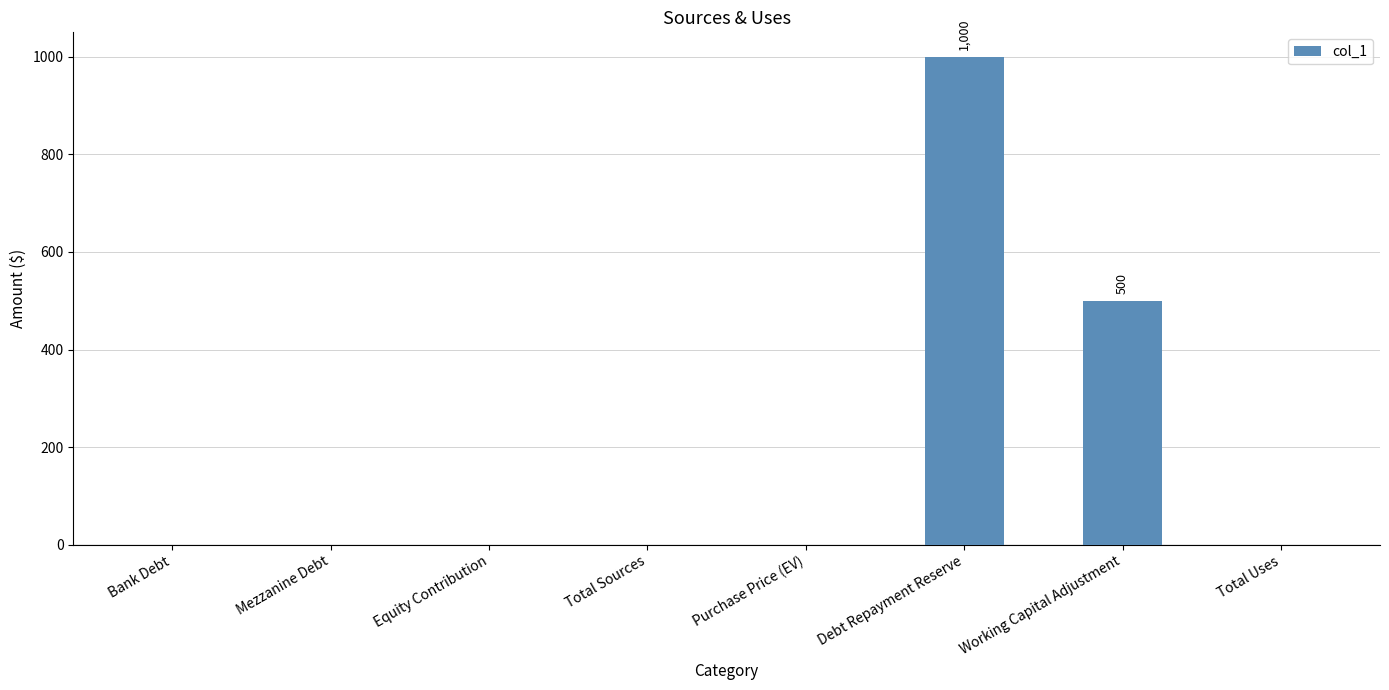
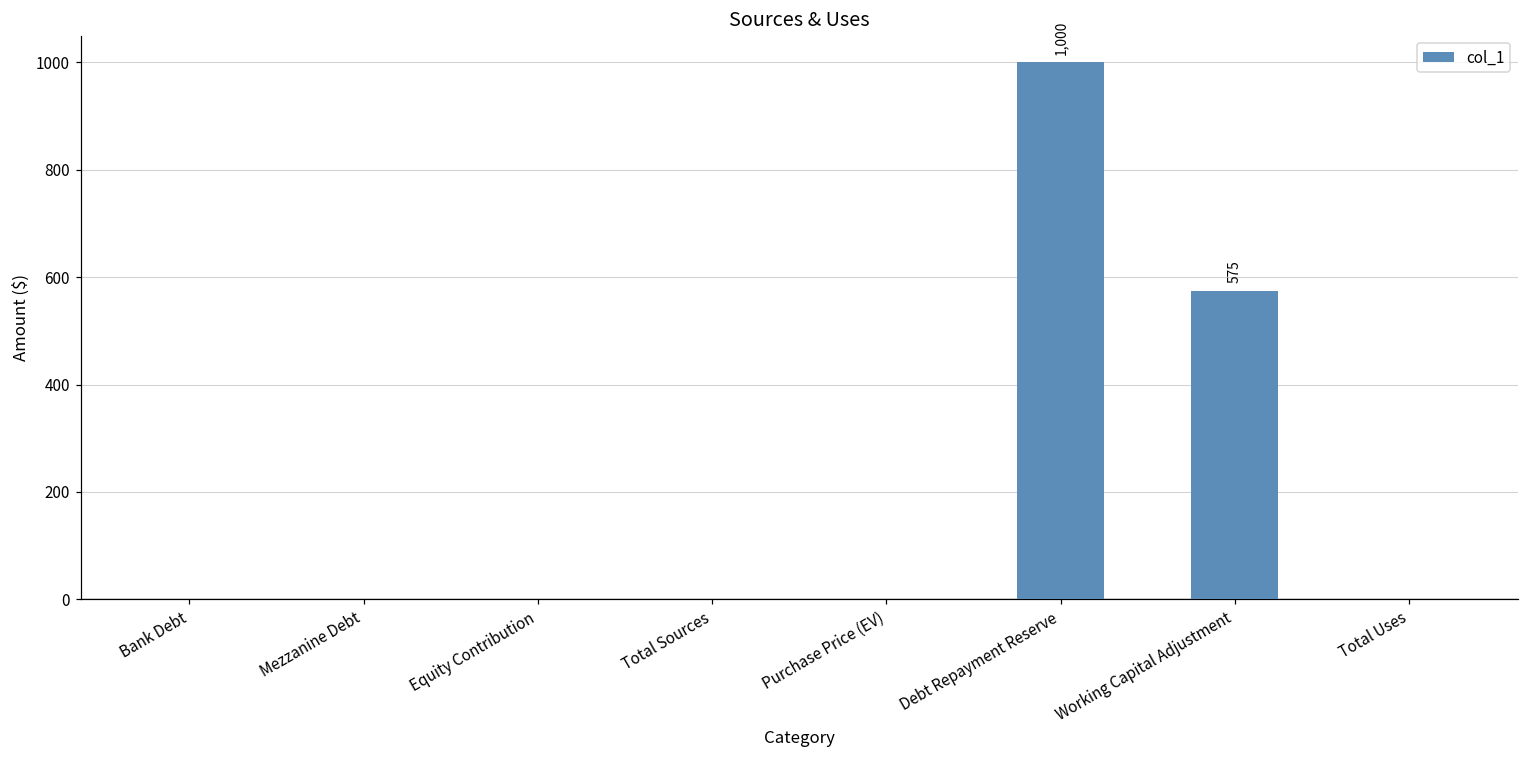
Working Capital Adjustment: 500 -> 575
